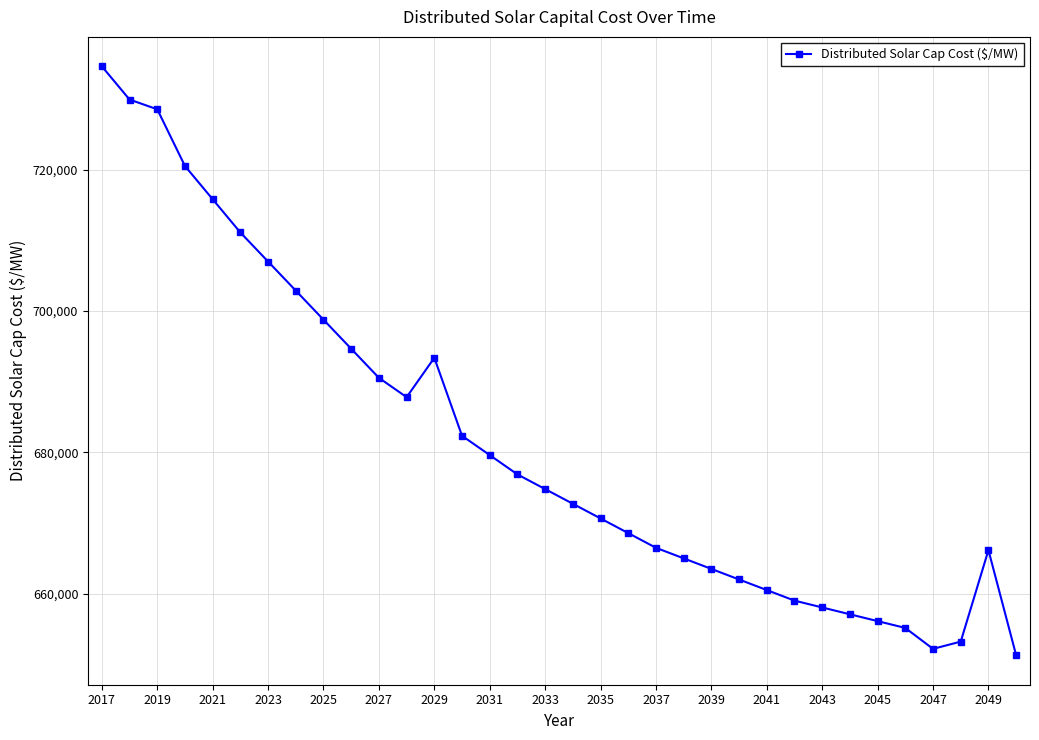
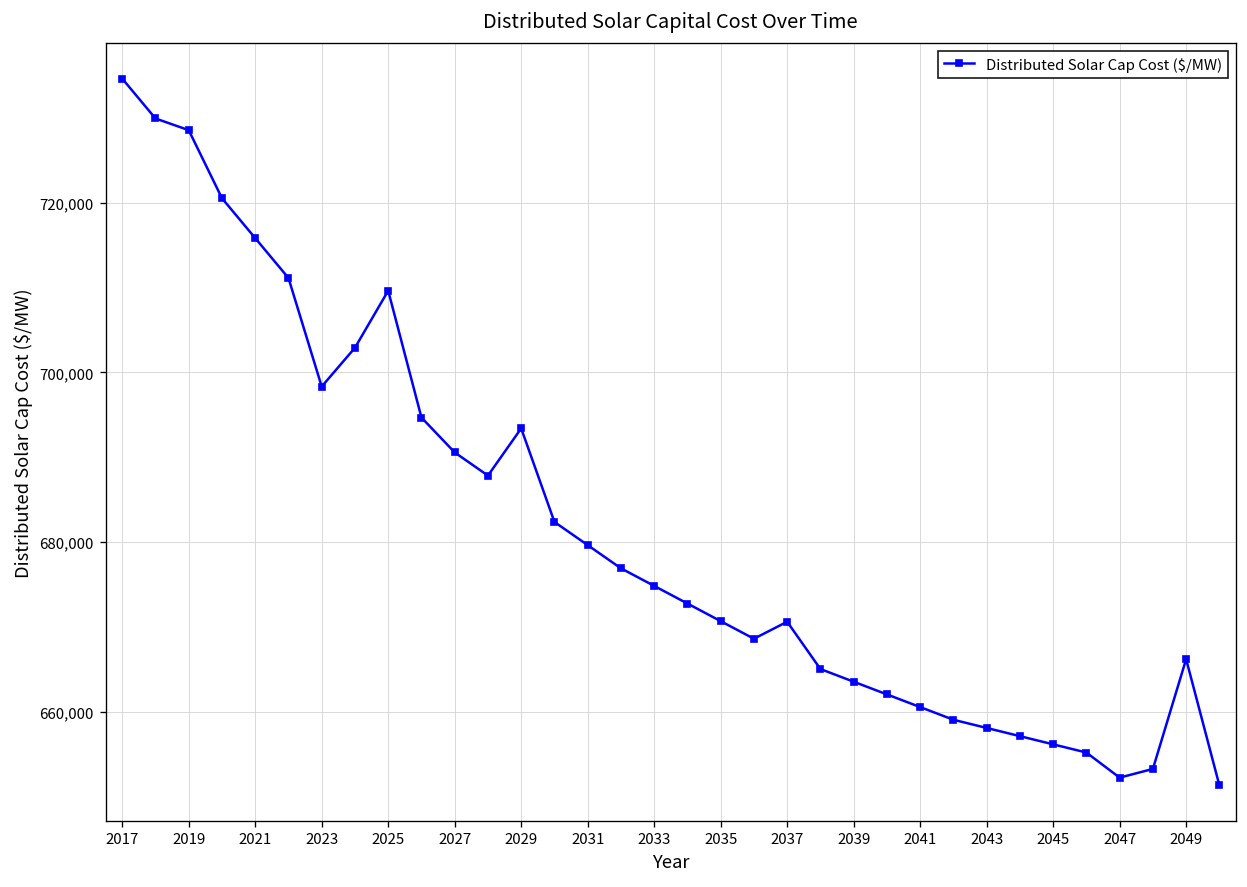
2023: 707,000 -> 698,000
2025: 699,000 -> 710,000
2037: 667,000 -> 671,000
